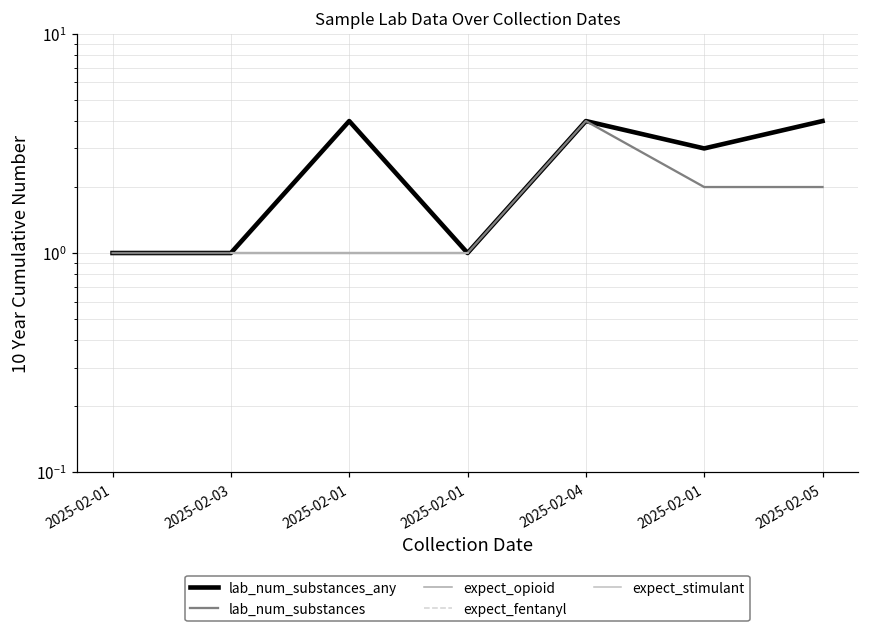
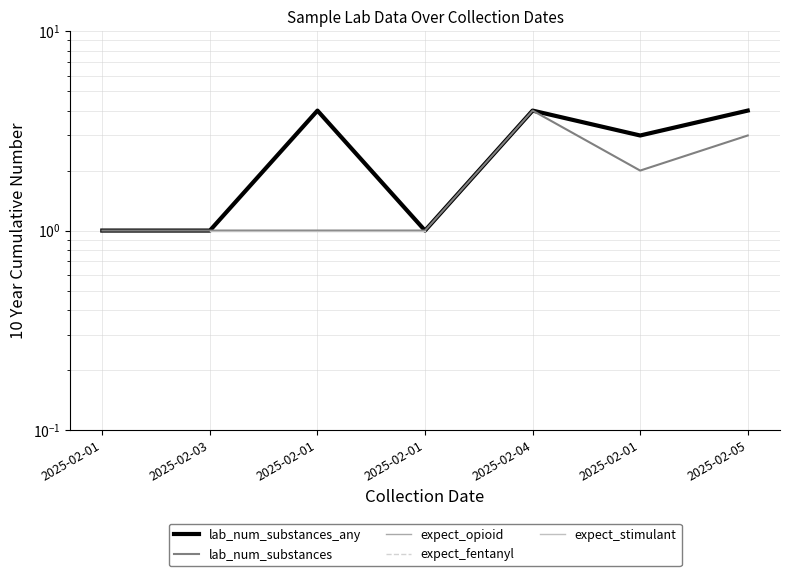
lab_num_substances, 2025-02-05: 2 -> 3
